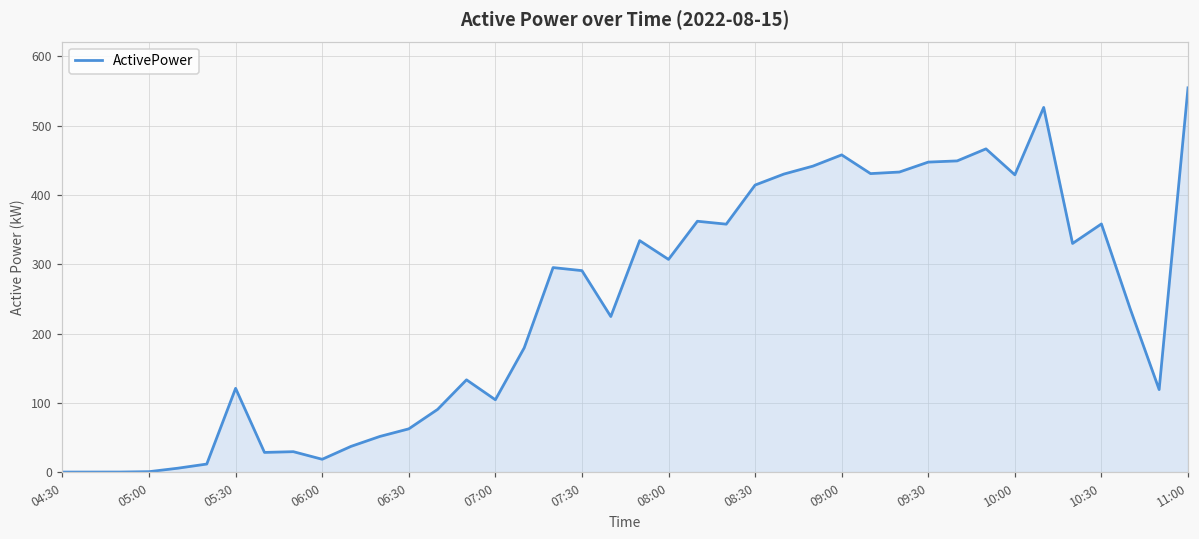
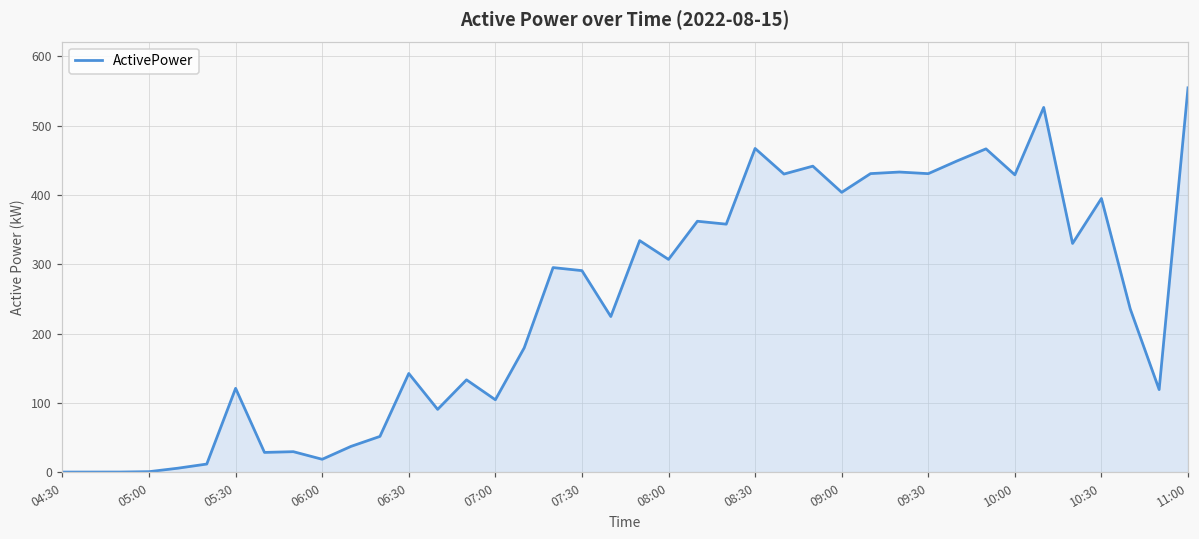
06:30: 60 -> 140
08:30: 410 -> 470
09:00: 460 -> 400
09:30: 450 -> 430
10:30: 360 -> 390
